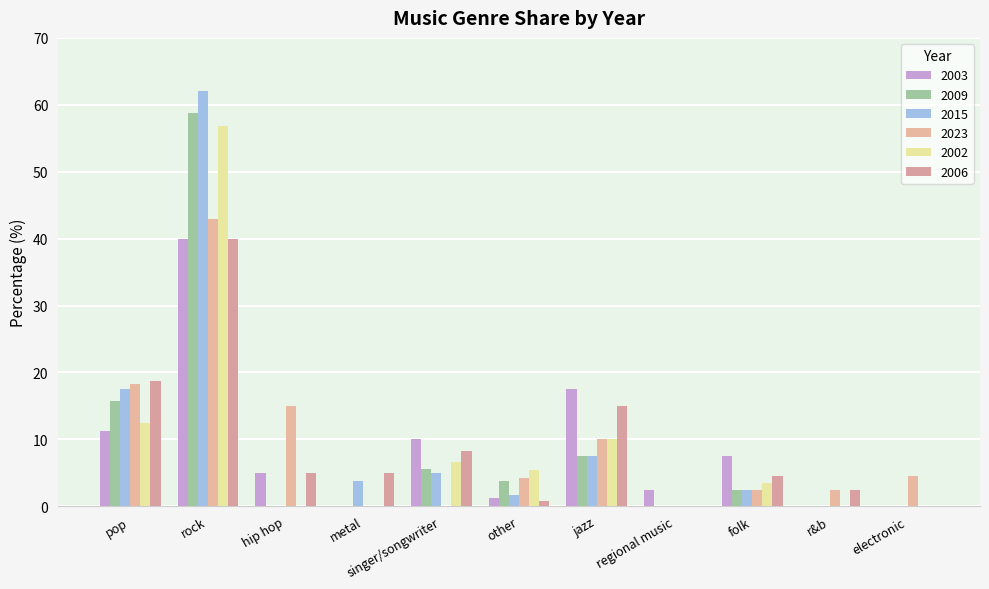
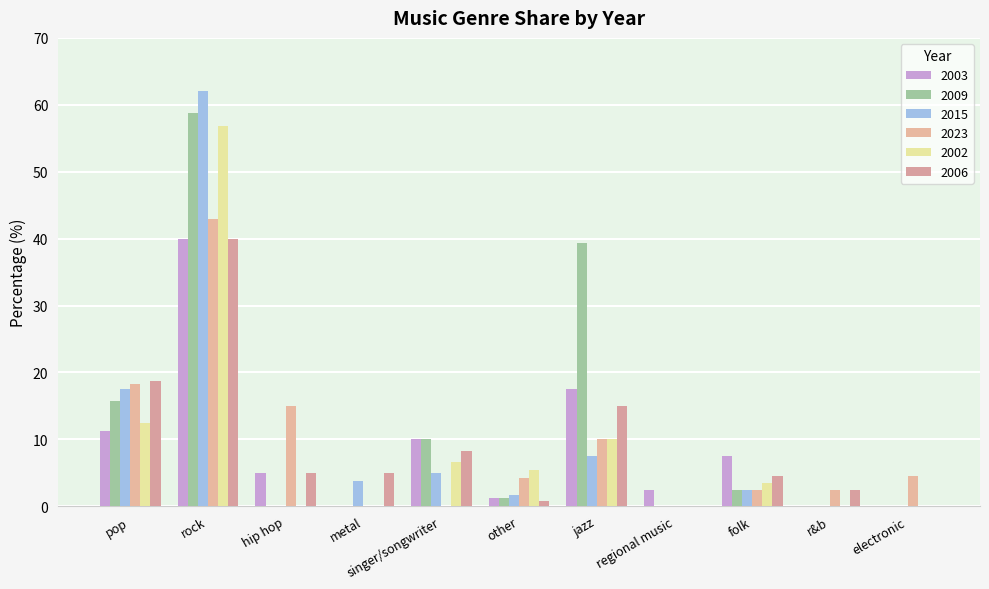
2009, singer/songwriter: 6 -> 10
2009, other: 4 -> 1
2009, jazz: 8 -> 39
